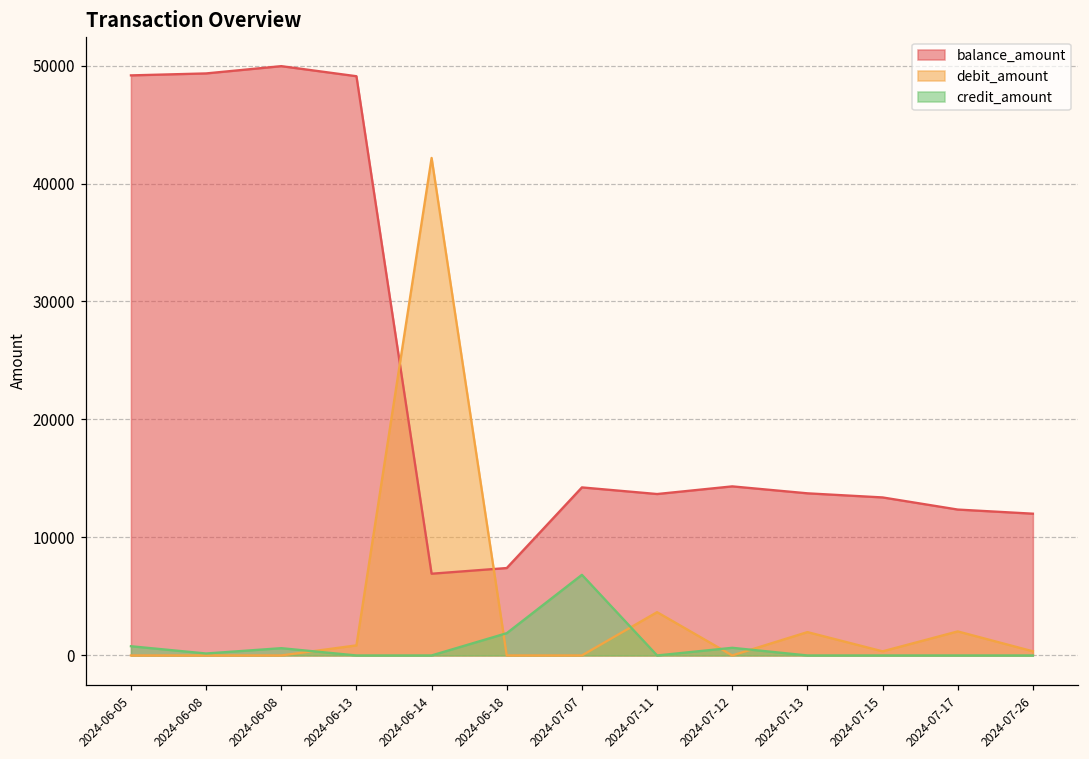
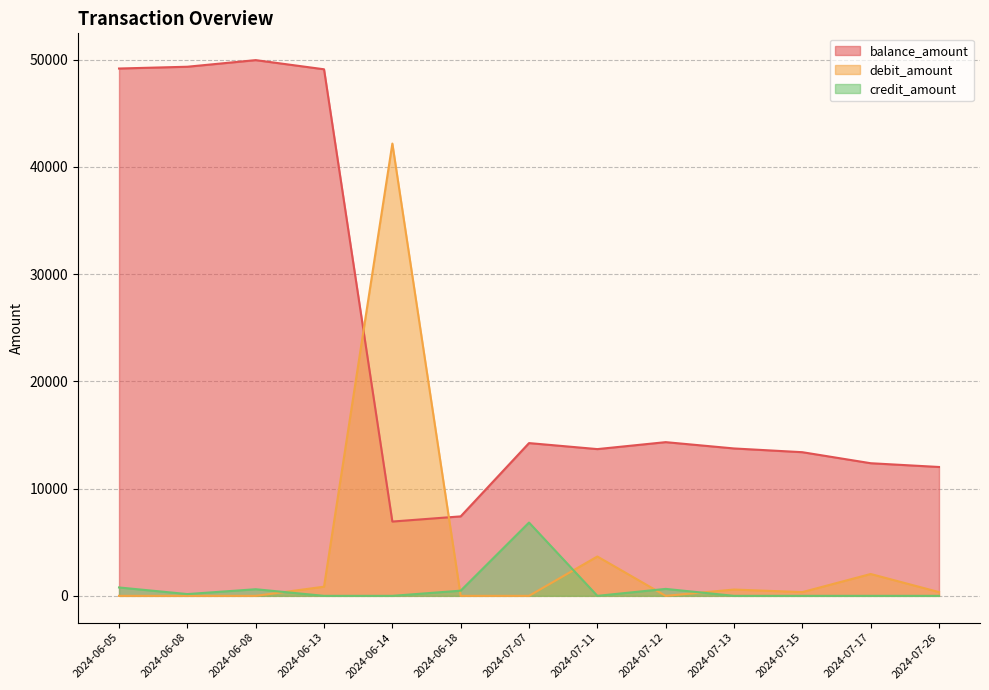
credit_amount, 2024-06-18: 1900 -> 500
debit_amount, 2024-07-13: 2000 -> 600
